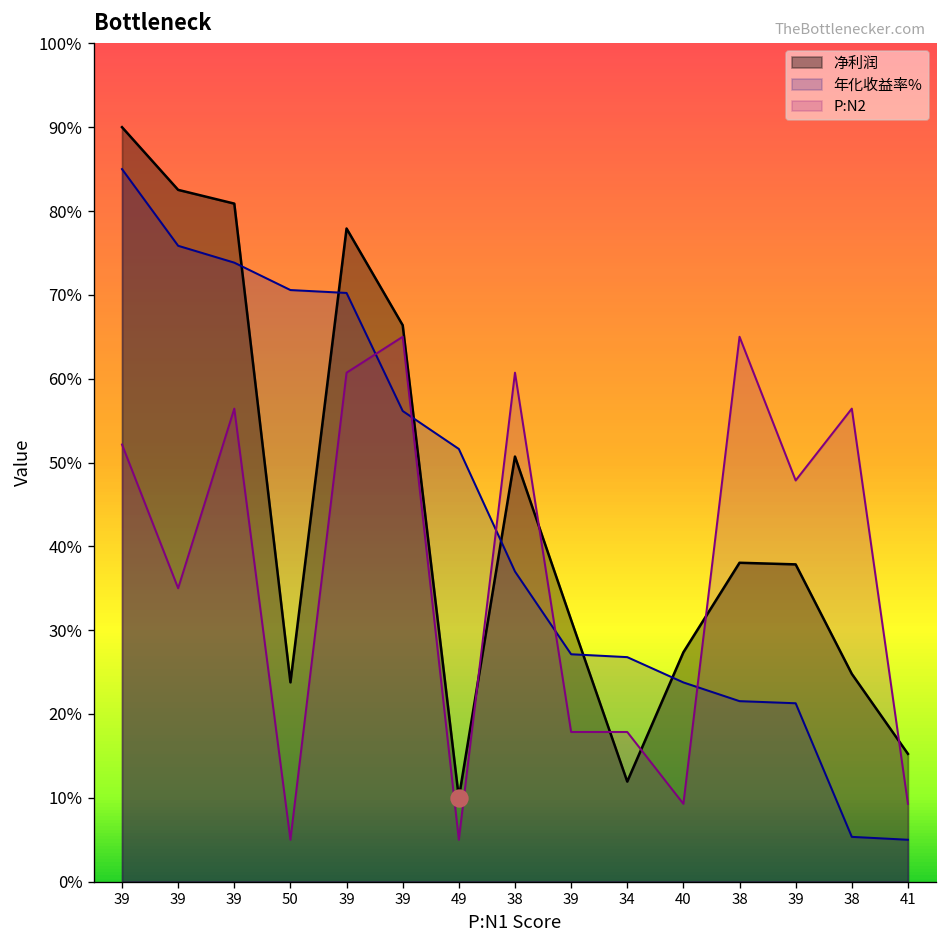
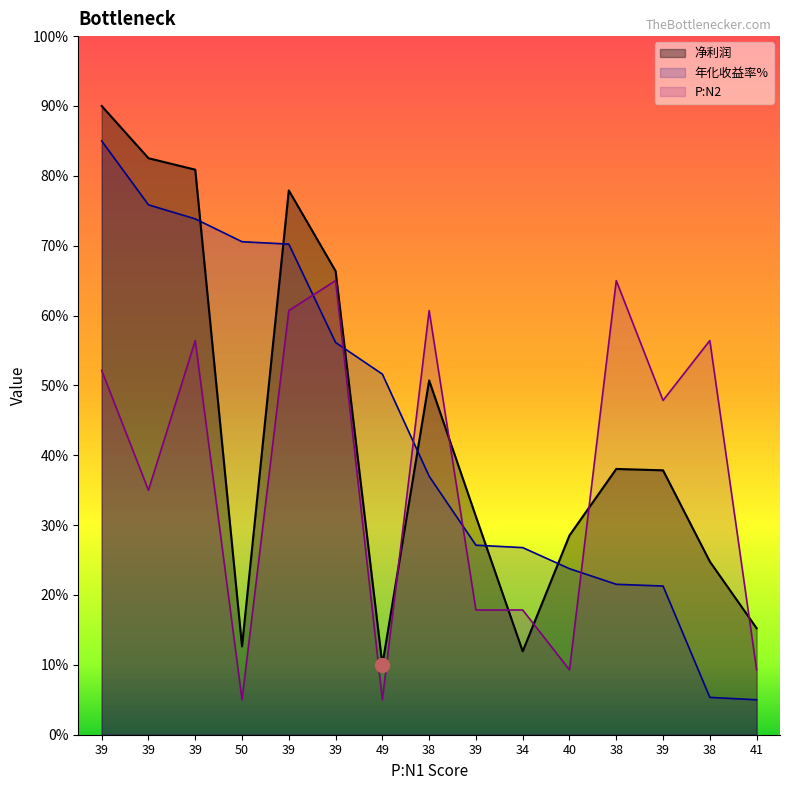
净利润, 50: 24% -> 13%
净利润, 40: 27% -> 29%
